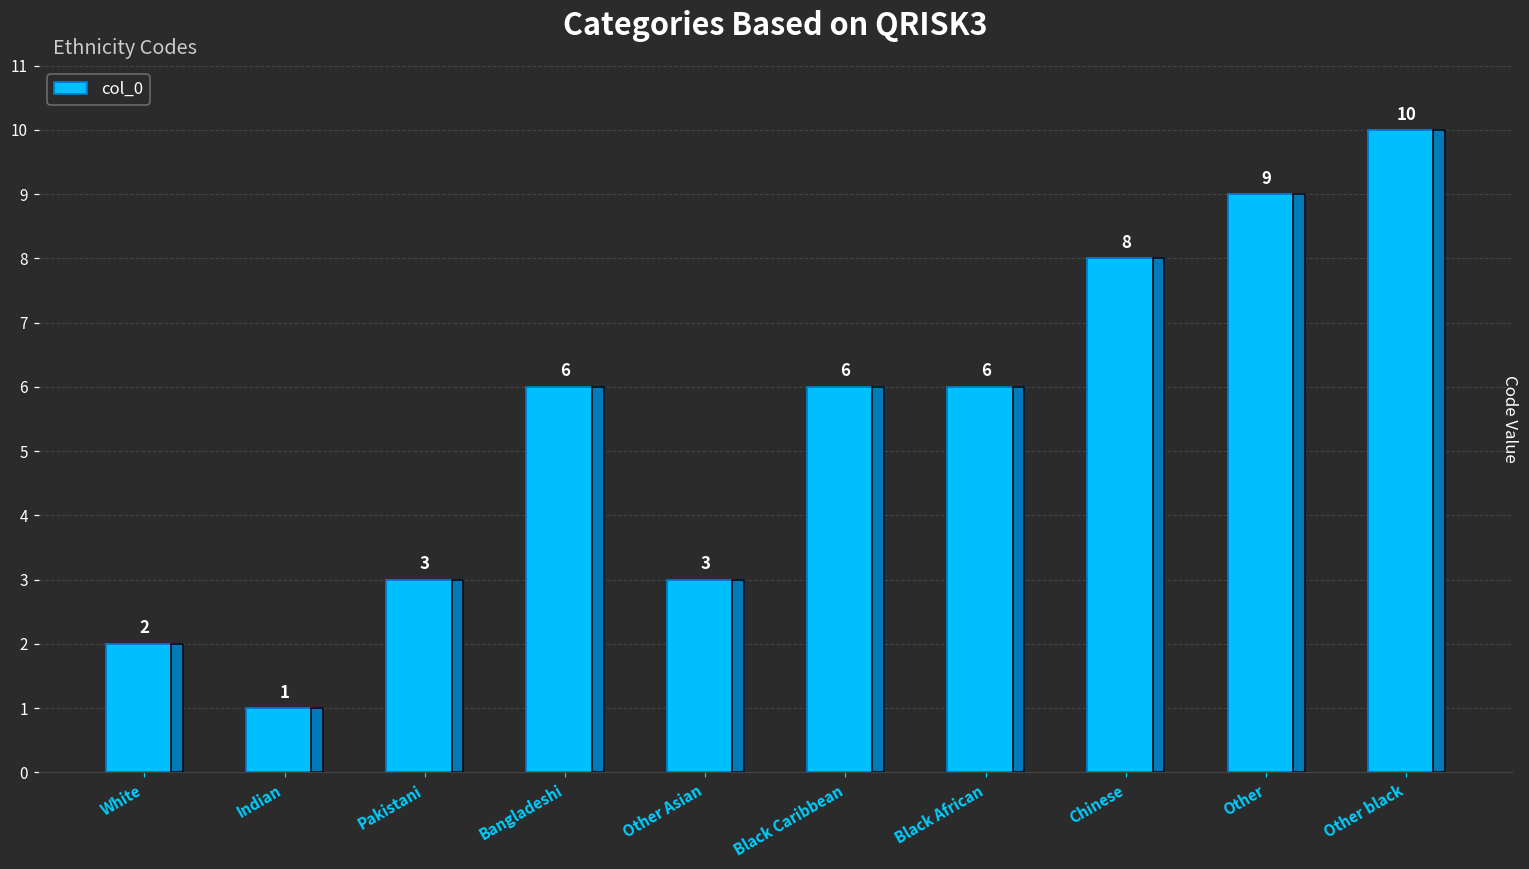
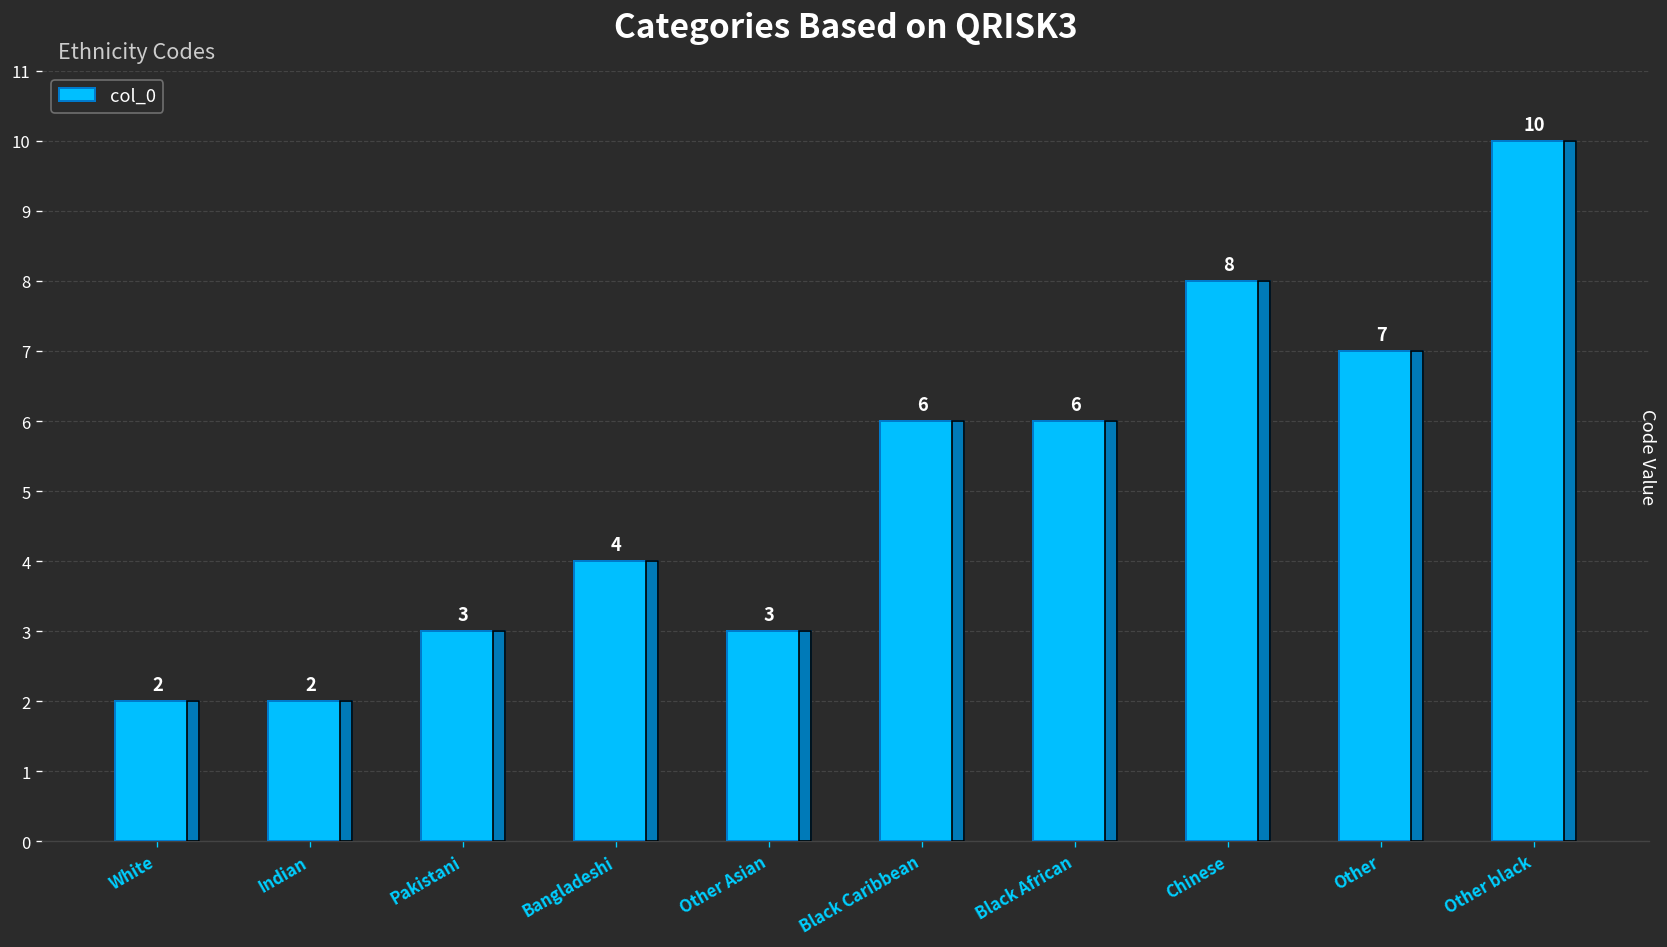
Indian: 1 -> 2
Bangladeshi: 6 -> 4
Other: 9 -> 7
